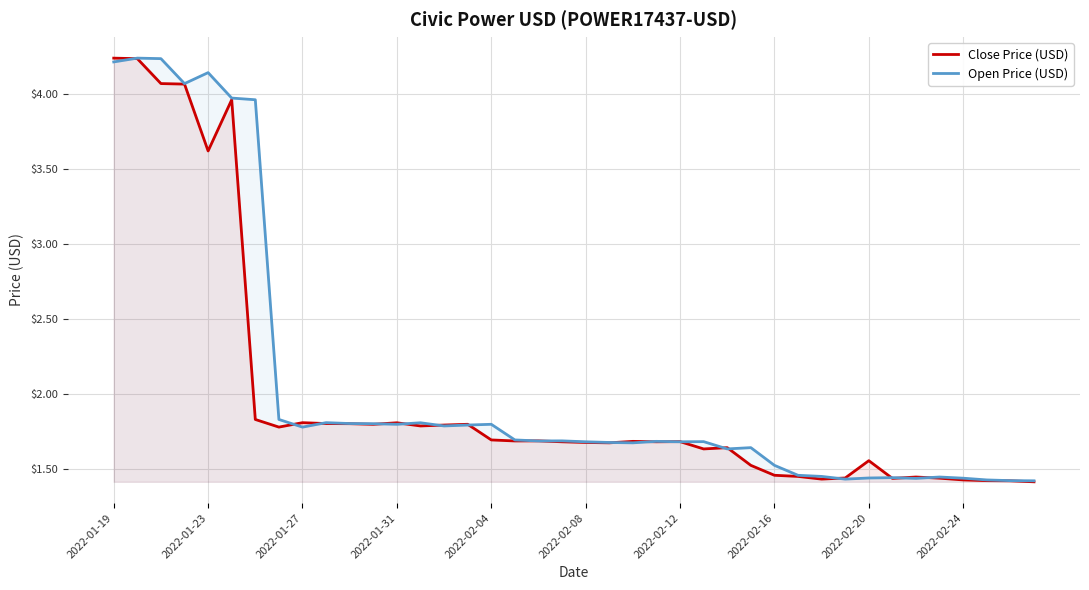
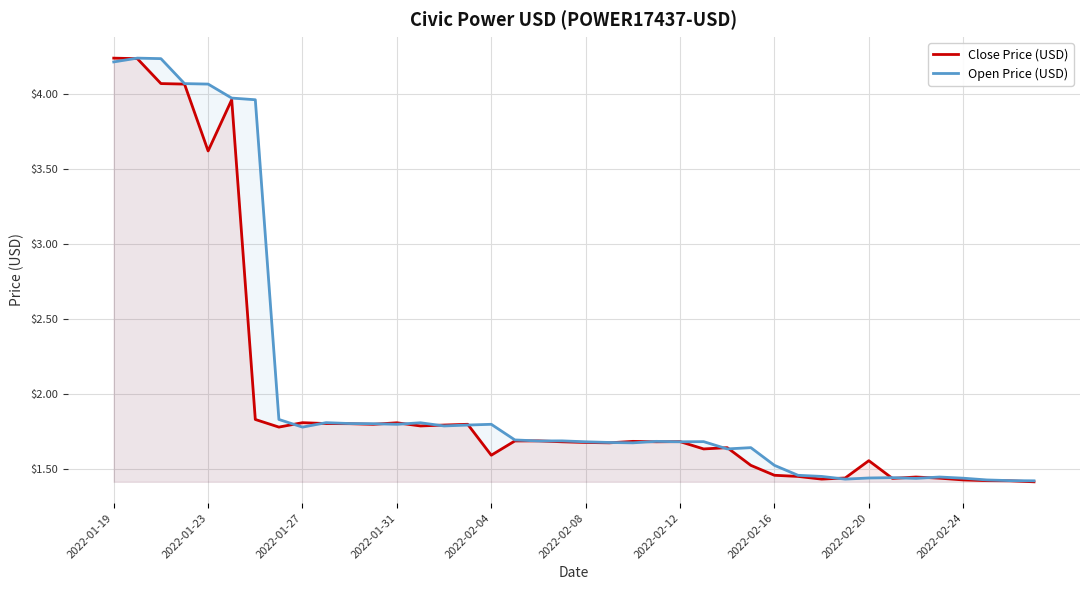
Open Price (USD), 2022-01-23: $4.14 -> $4.07
Close Price (USD), 2022-02-04: $1.70 -> $1.59
